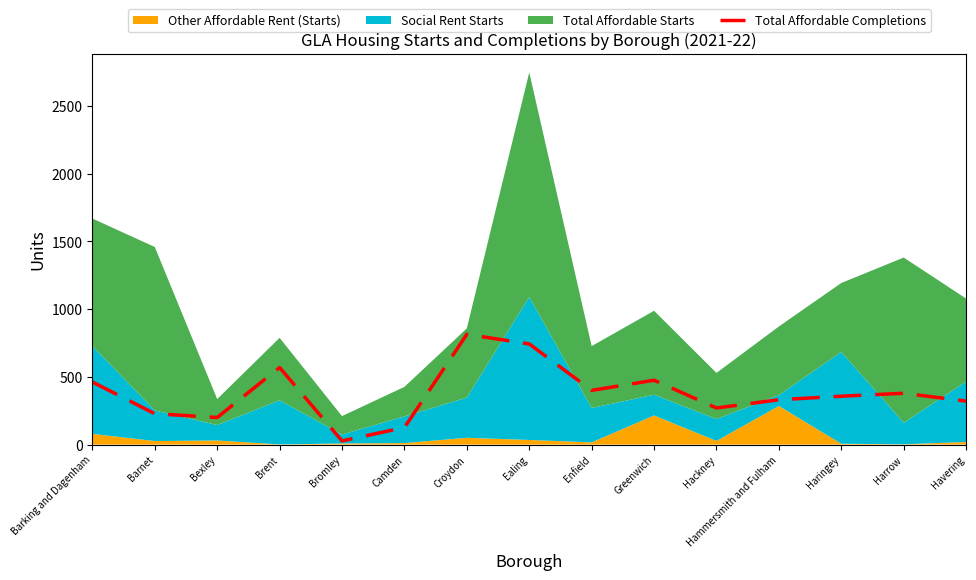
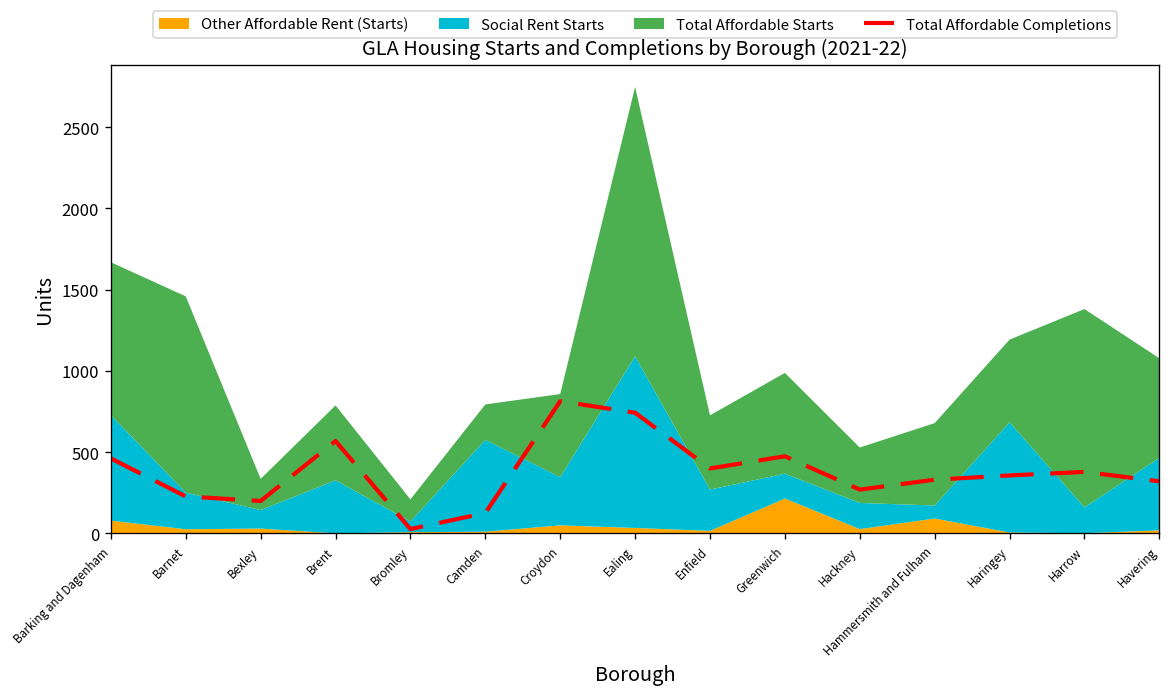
Social Rent Starts, Camden: 200 -> 570
Other Affordable Rent (Starts), Hammersmith and Fulham: 290 -> 90
